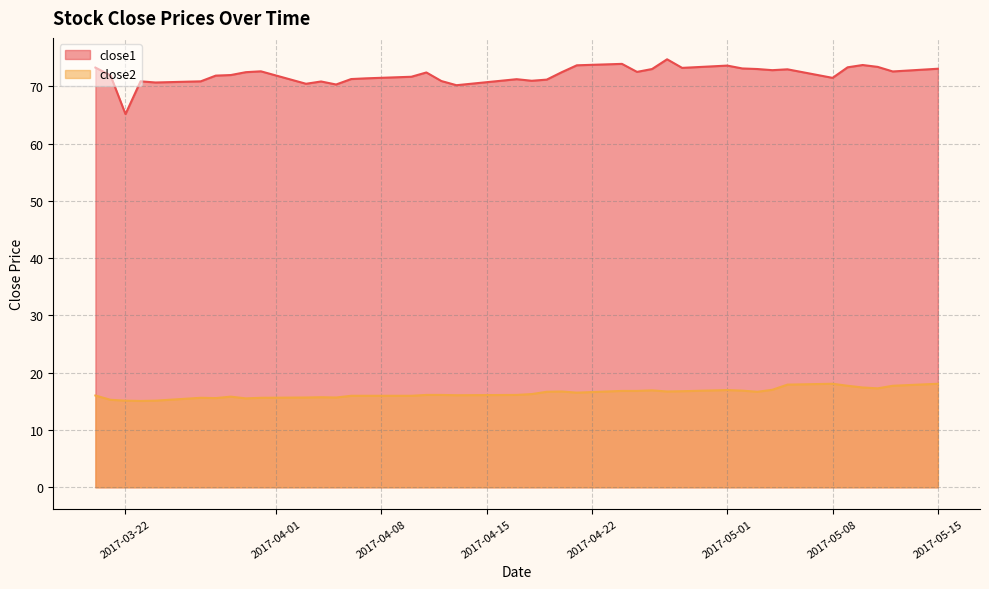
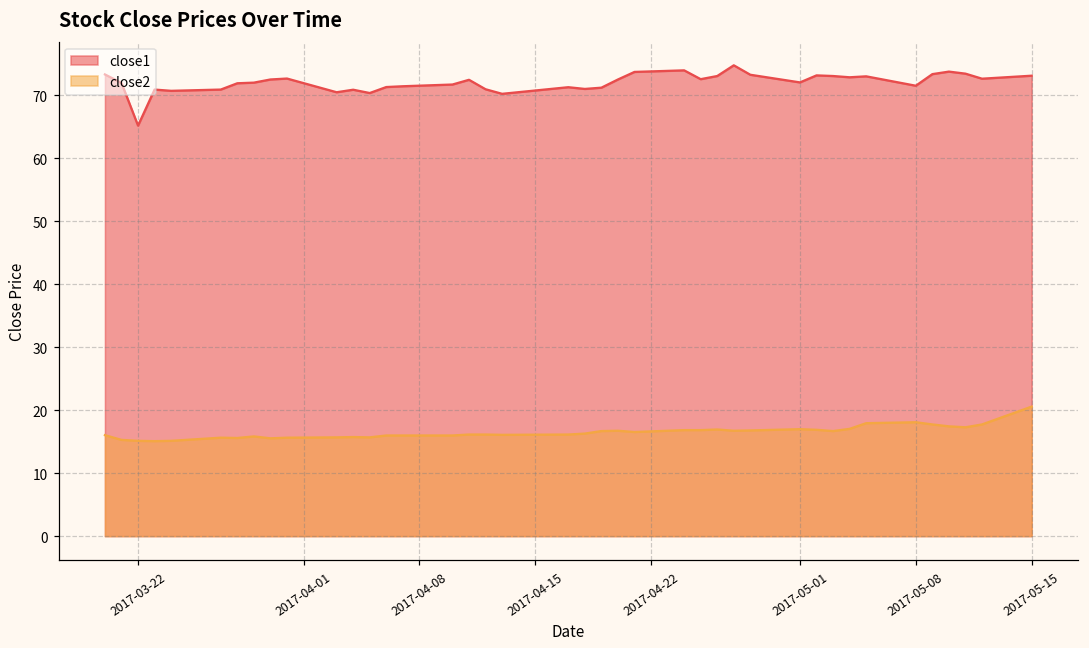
close1, 2017-05-01: 74 -> 72
close2, 2017-05-15: 18 -> 21
